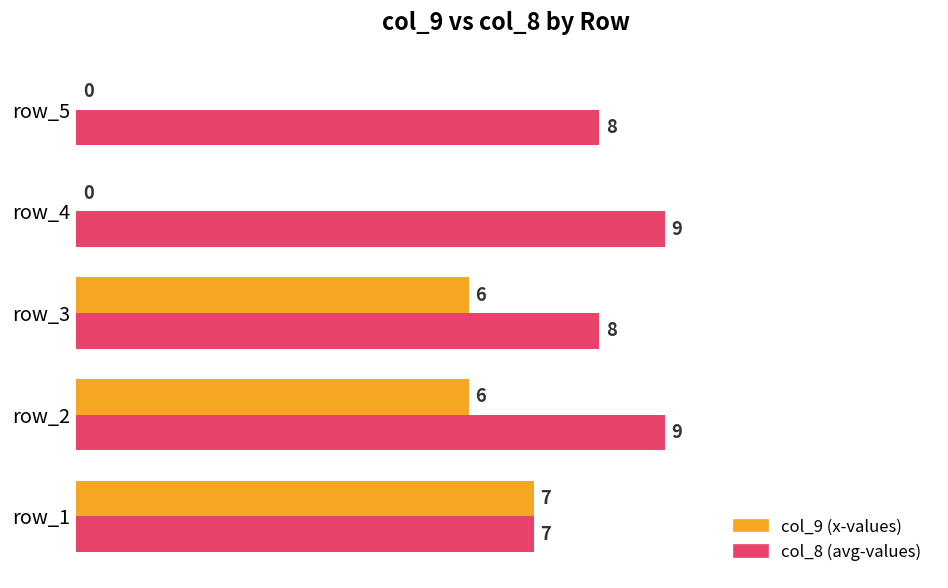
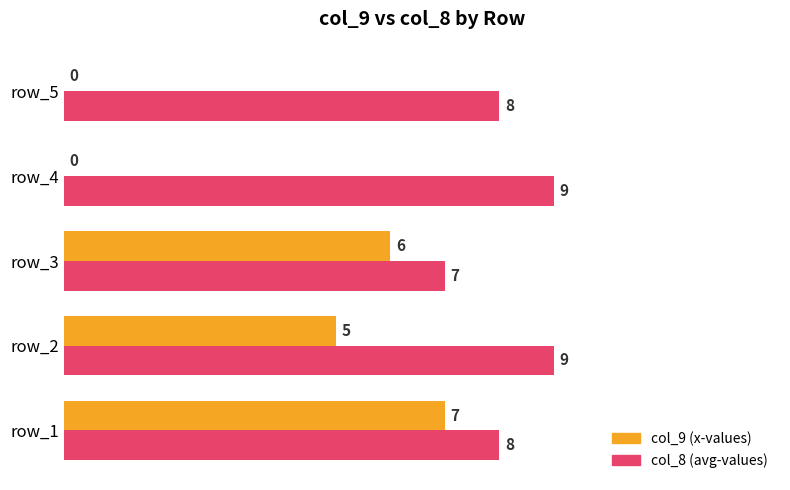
col_8 (avg-values), row_3: 8 -> 7
col_9 (x-values), row_2: 6 -> 5
col_8 (avg-values), row_1: 7 -> 8
